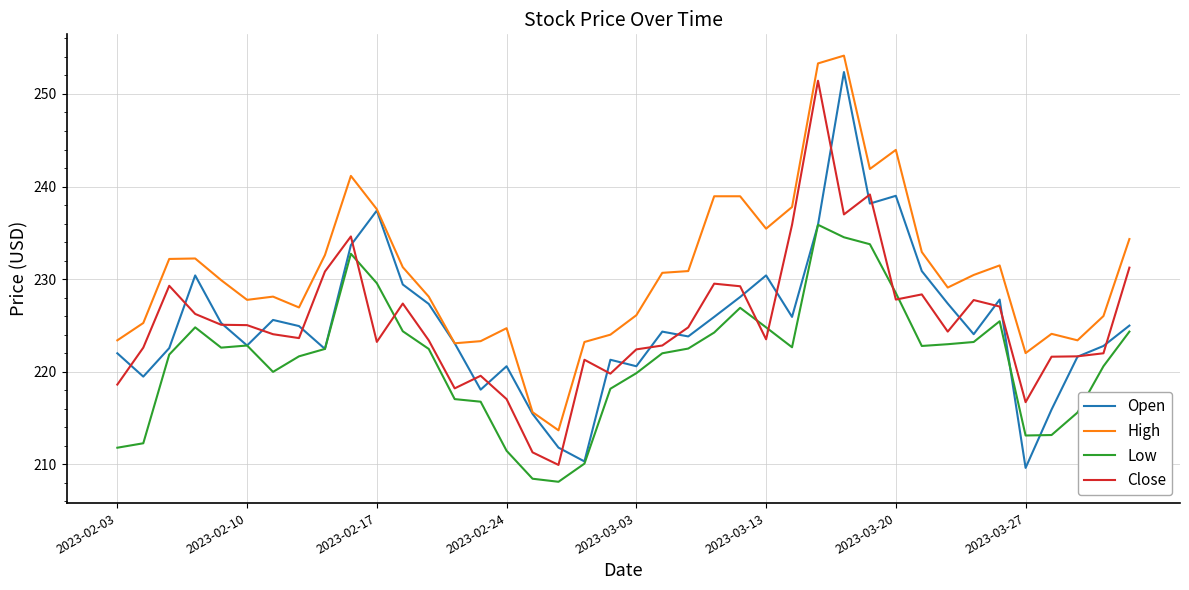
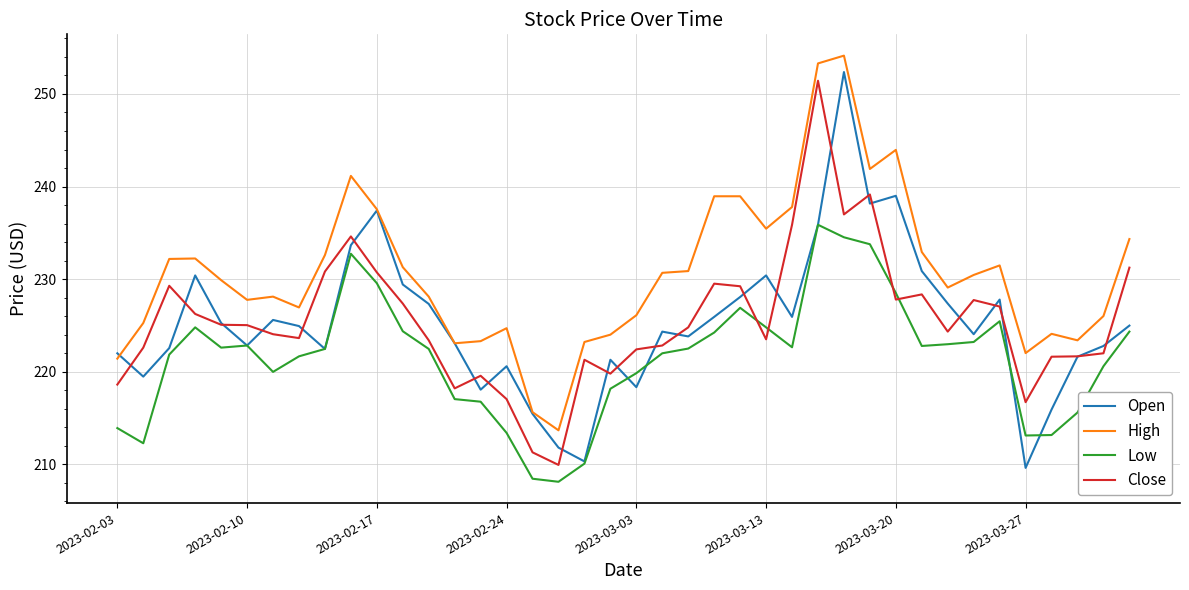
High, 2023-02-03: 223 -> 221
Low, 2023-02-03: 212 -> 214
Close, 2023-02-17: 223 -> 231
Low, 2023-02-24: 211 -> 213
Open, 2023-03-03: 221 -> 218
